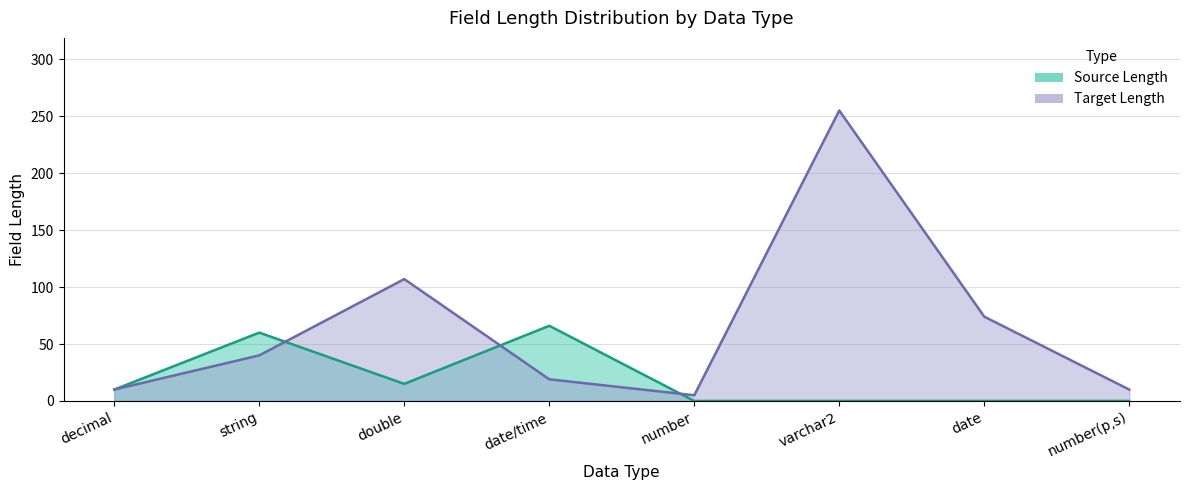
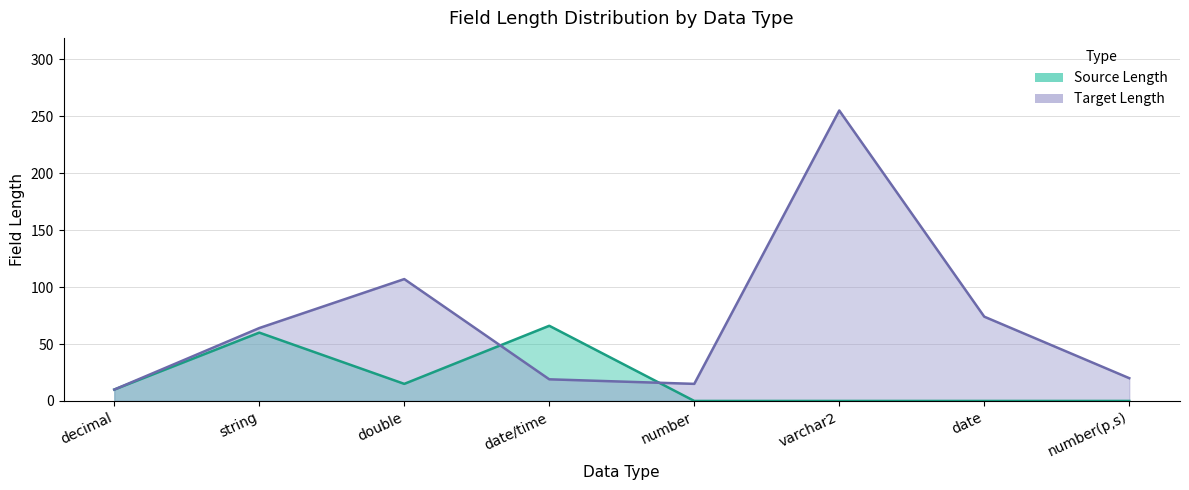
Target Length, string: 40 -> 64
Target Length, number: 5 -> 15
Target Length, number(p,s): 10 -> 20
